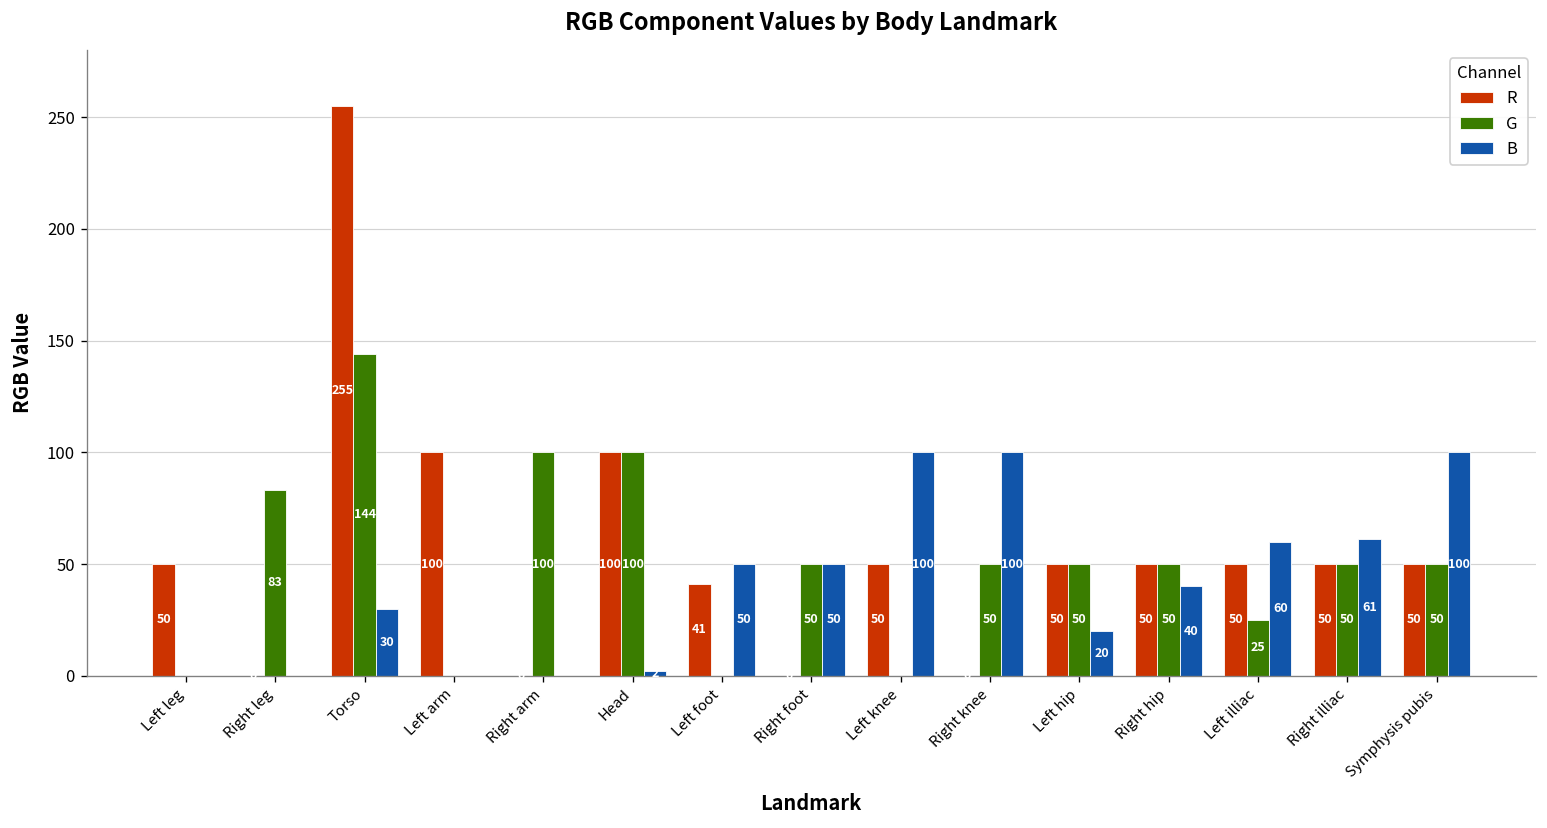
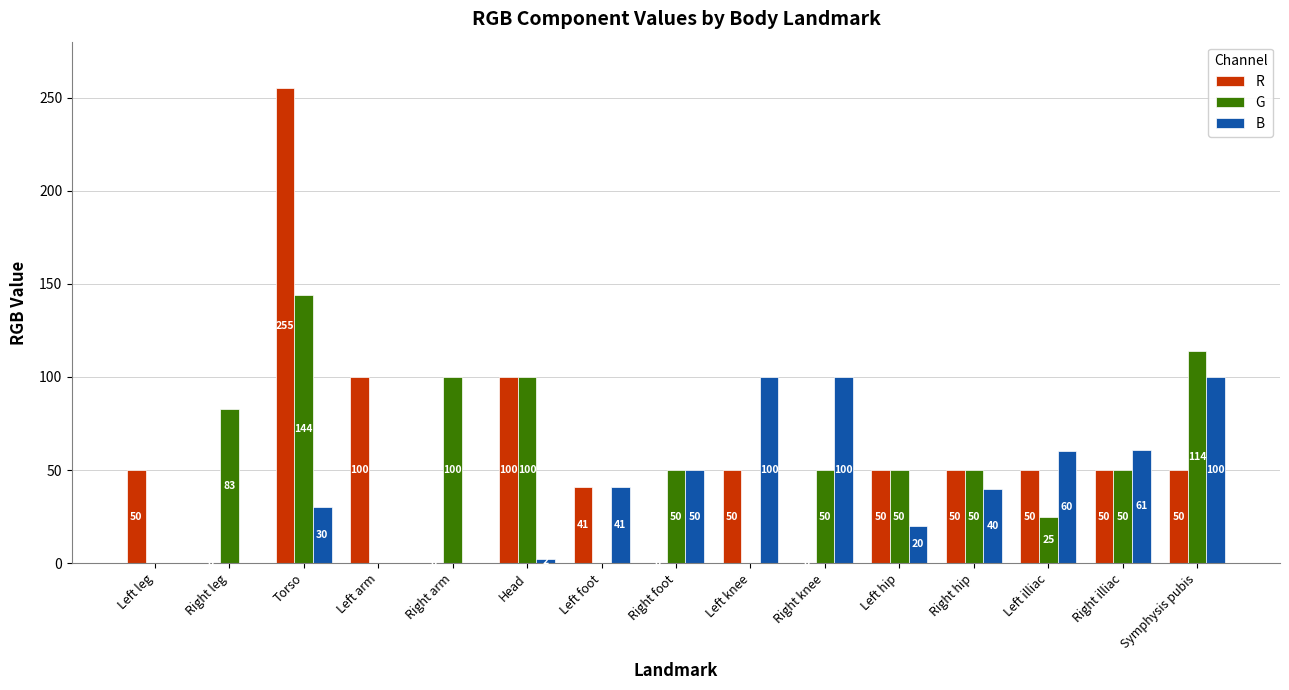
B, Left foot: 50 -> 41
G, Symphysis pubis: 50 -> 114
